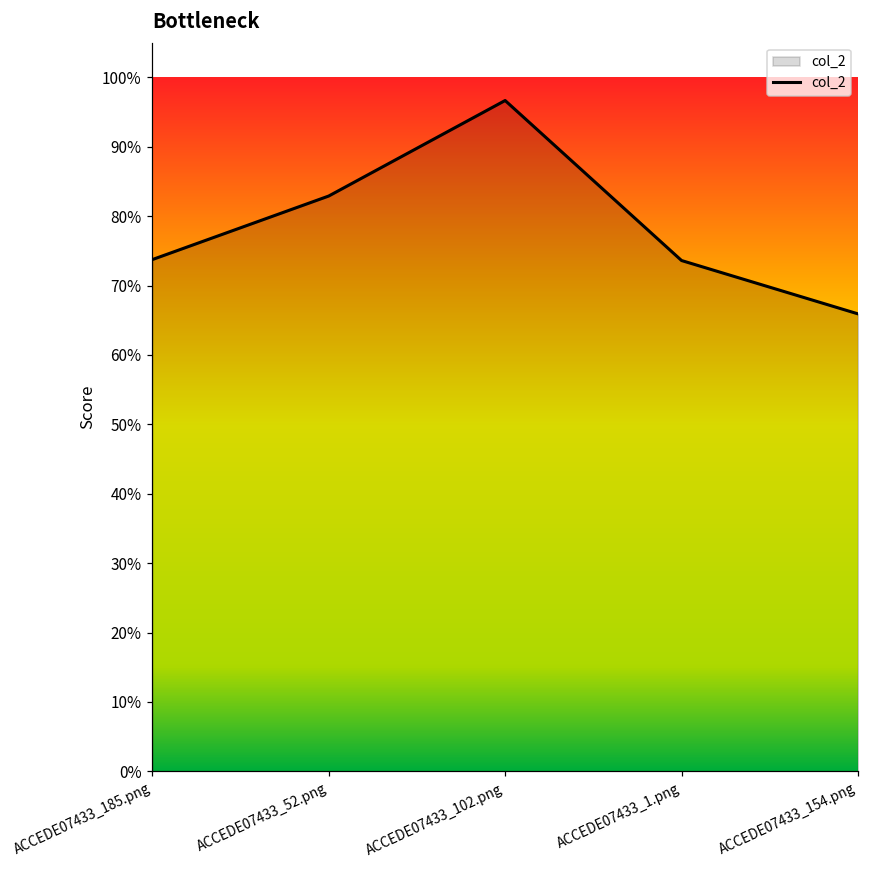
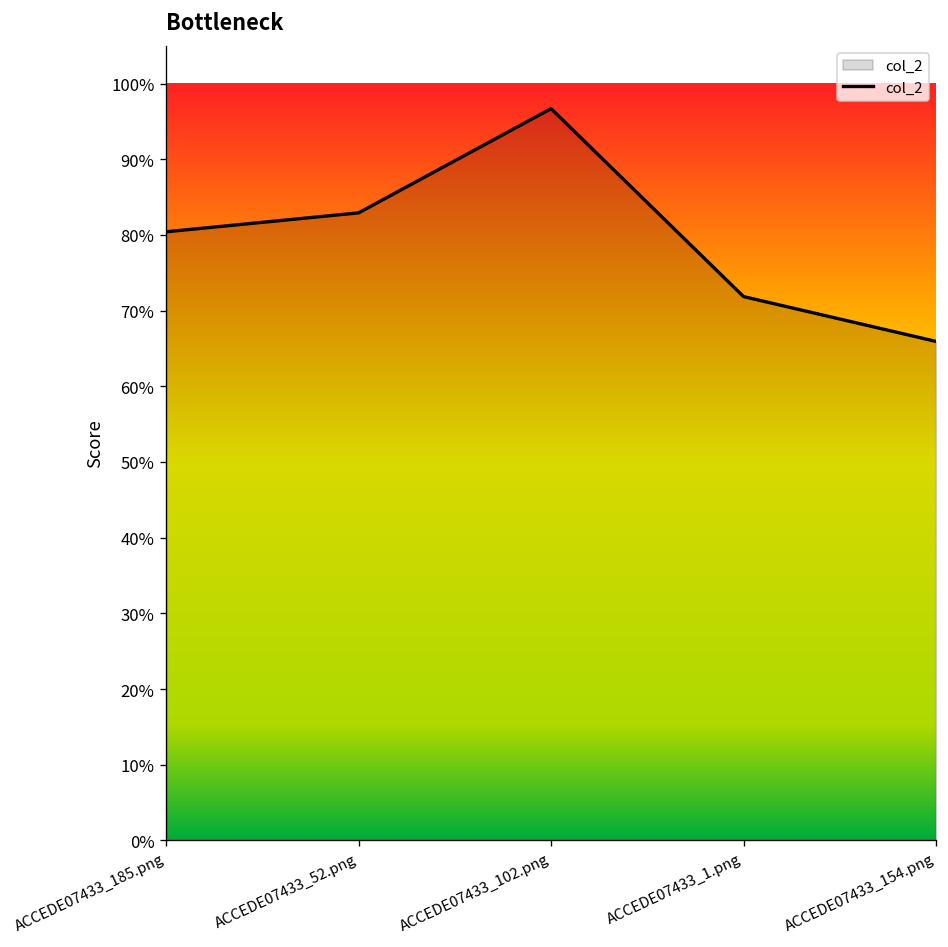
ACCEDE07433_185.png: 74% -> 80%
ACCEDE07433_1.png: 74% -> 72%
